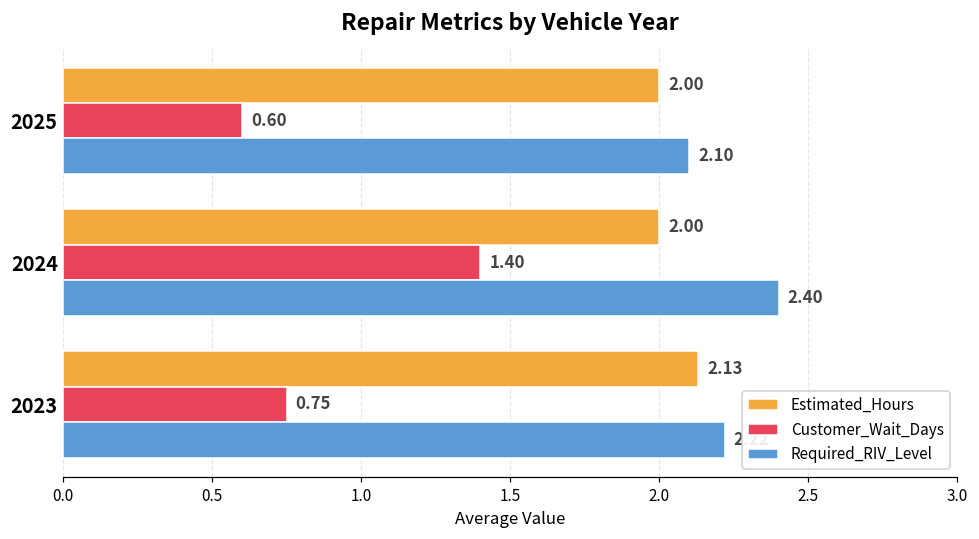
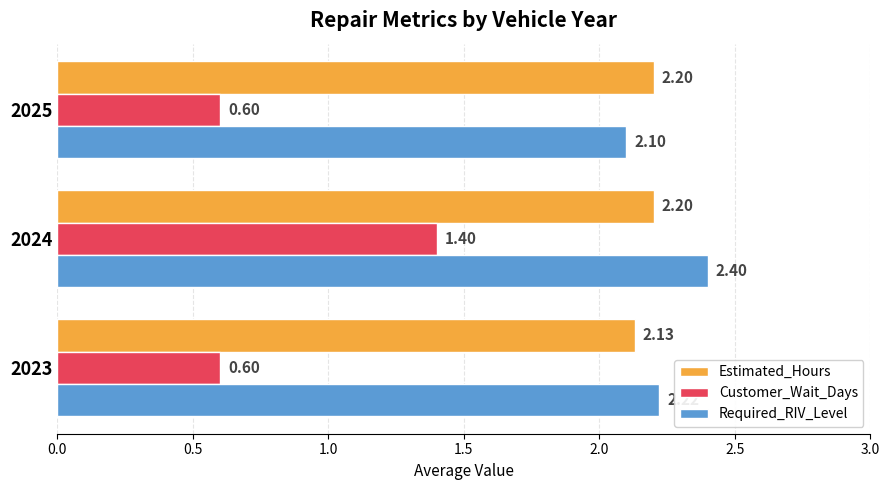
Estimated_Hours, 2025: 2.00 -> 2.20
Estimated_Hours, 2024: 2.00 -> 2.20
Customer_Wait_Days, 2023: 0.75 -> 0.60
